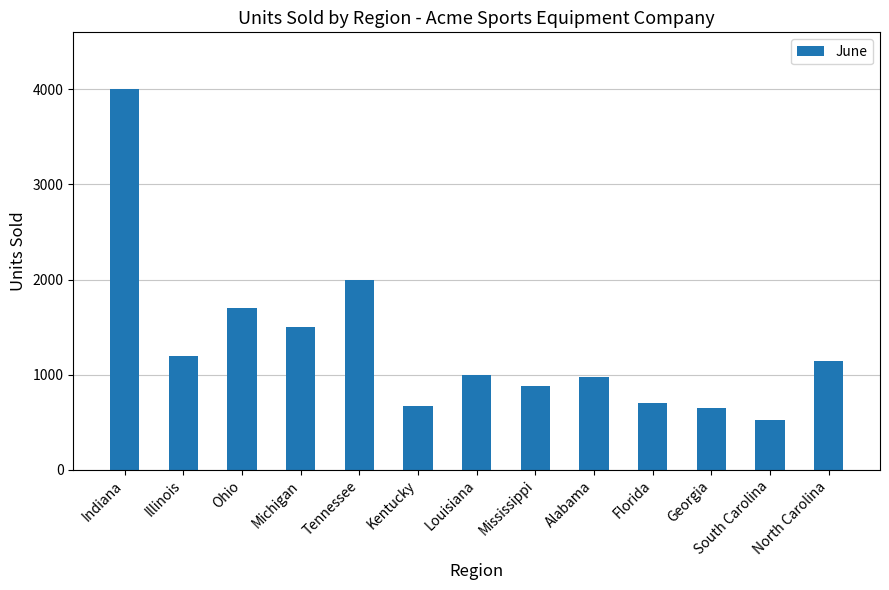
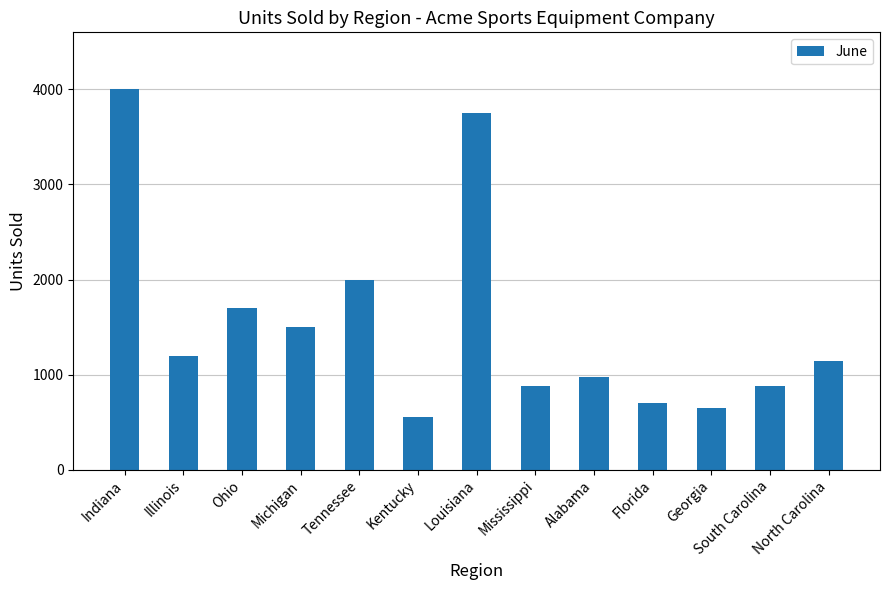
Kentucky: 700 -> 600
Louisiana: 1000 -> 3700
South Carolina: 500 -> 900
